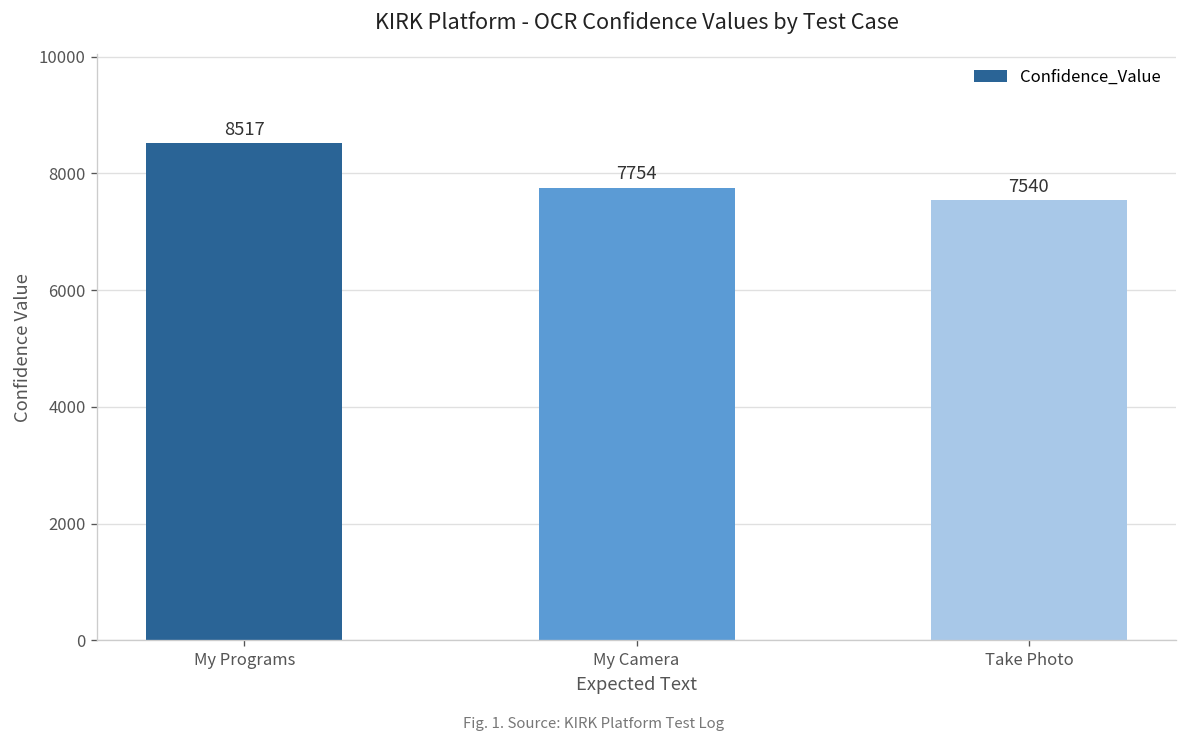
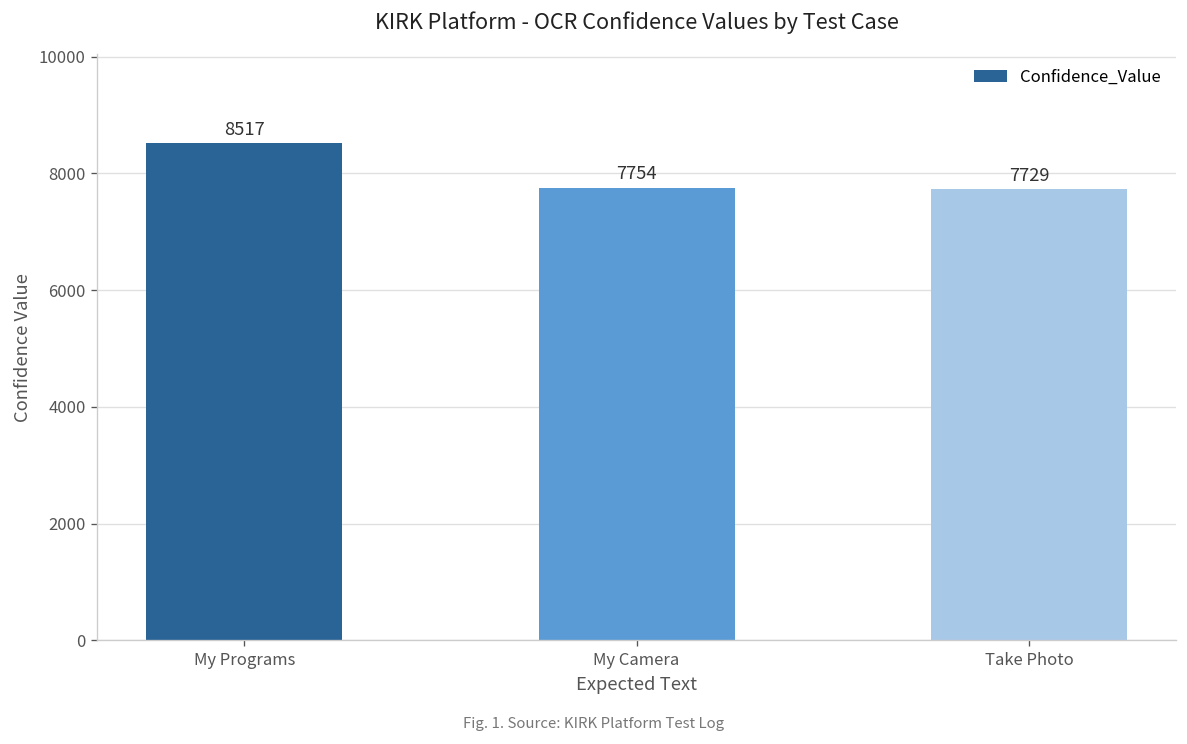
Take Photo: 7540 -> 7729
